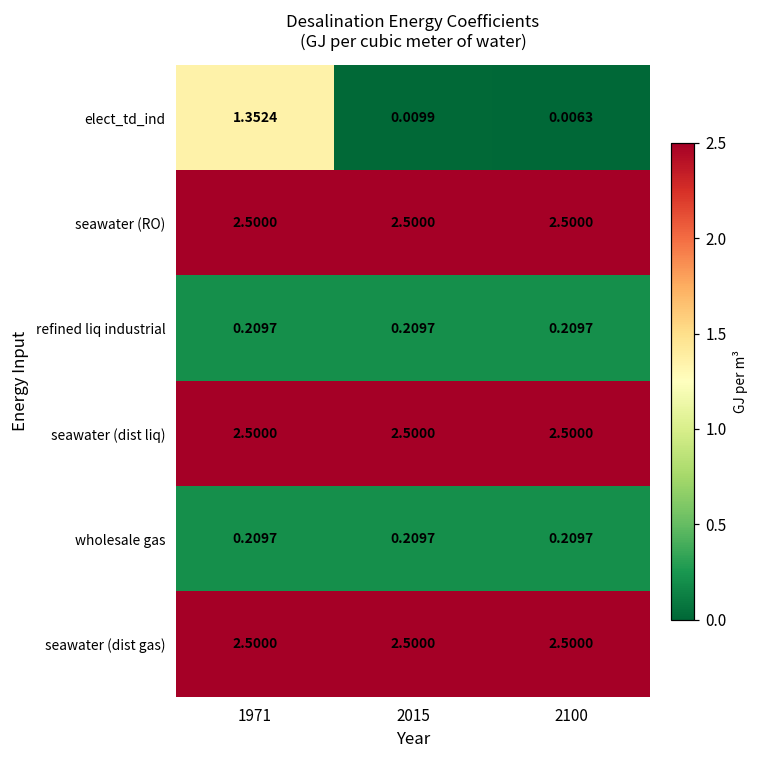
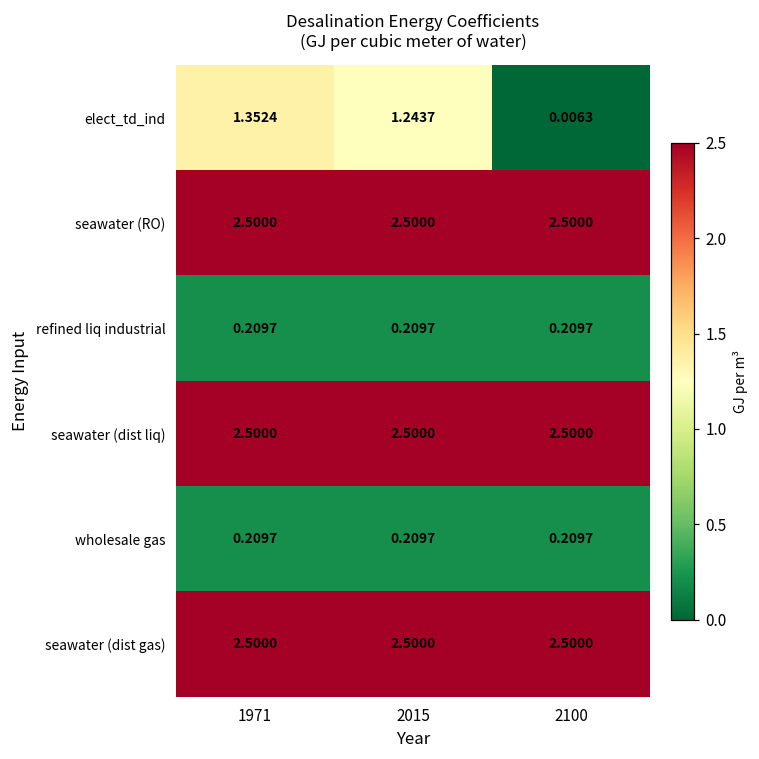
elect_td_ind, 2015: 0.0099 -> 1.2437
